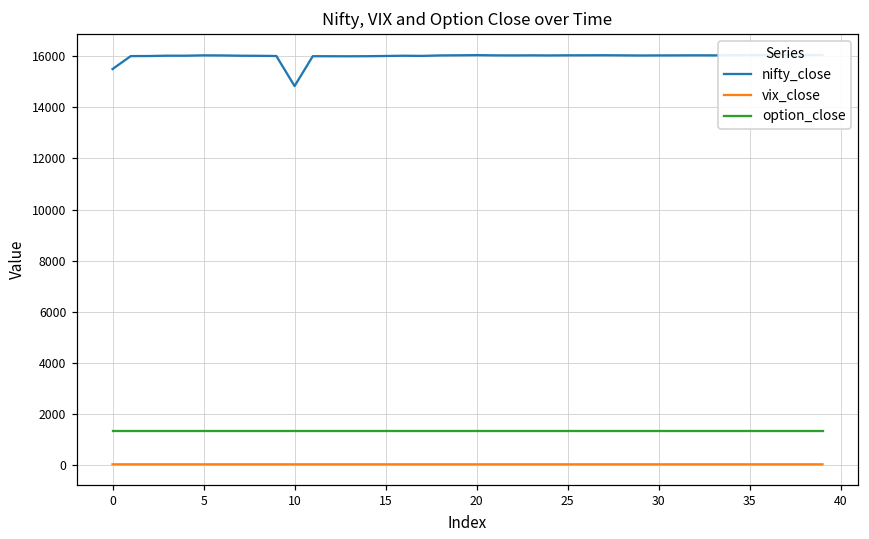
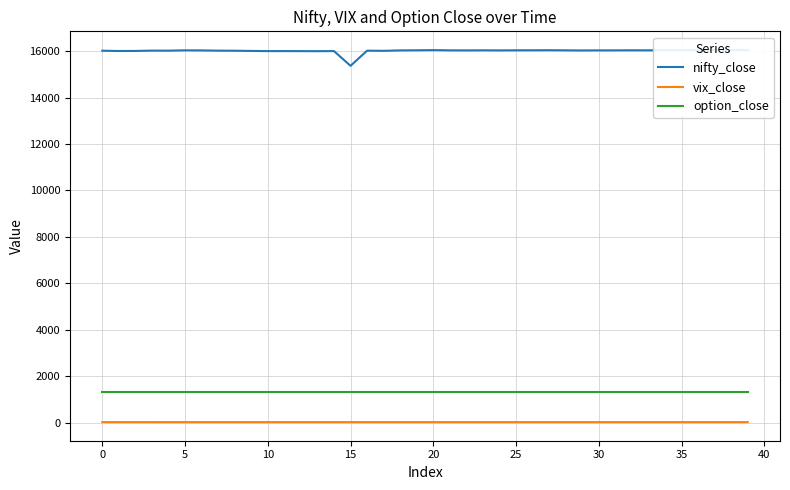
nifty_close, 0: 15500 -> 16000
nifty_close, 10: 14800 -> 16000
nifty_close, 15: 16000 -> 15400
